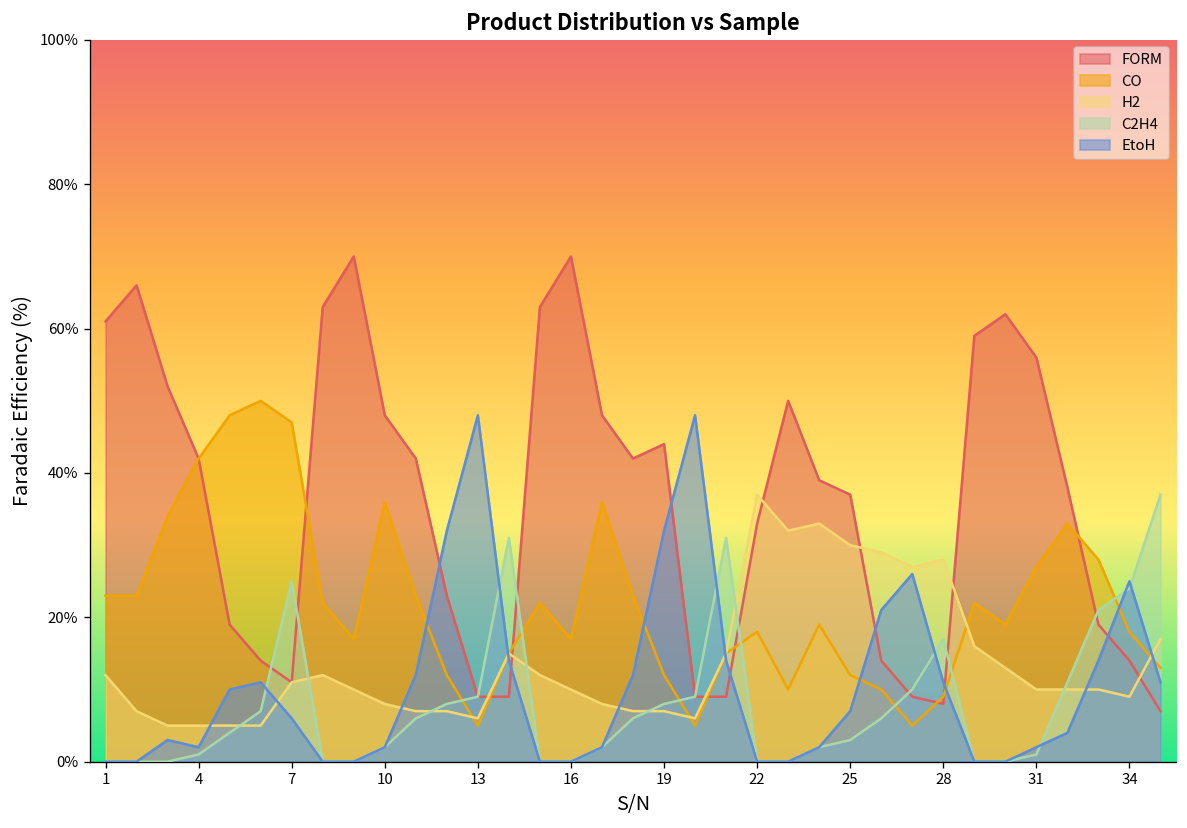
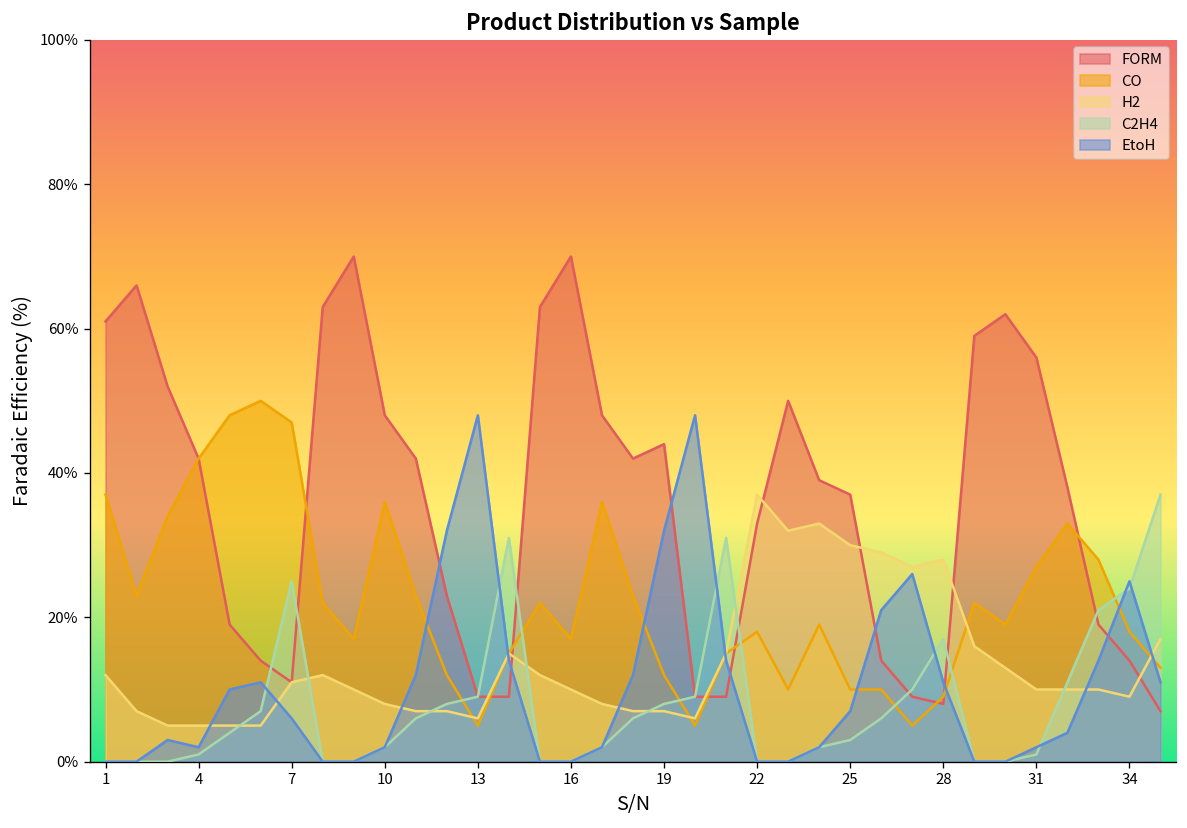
CO, 1: 23% -> 37%
CO, 25: 12% -> 10%
